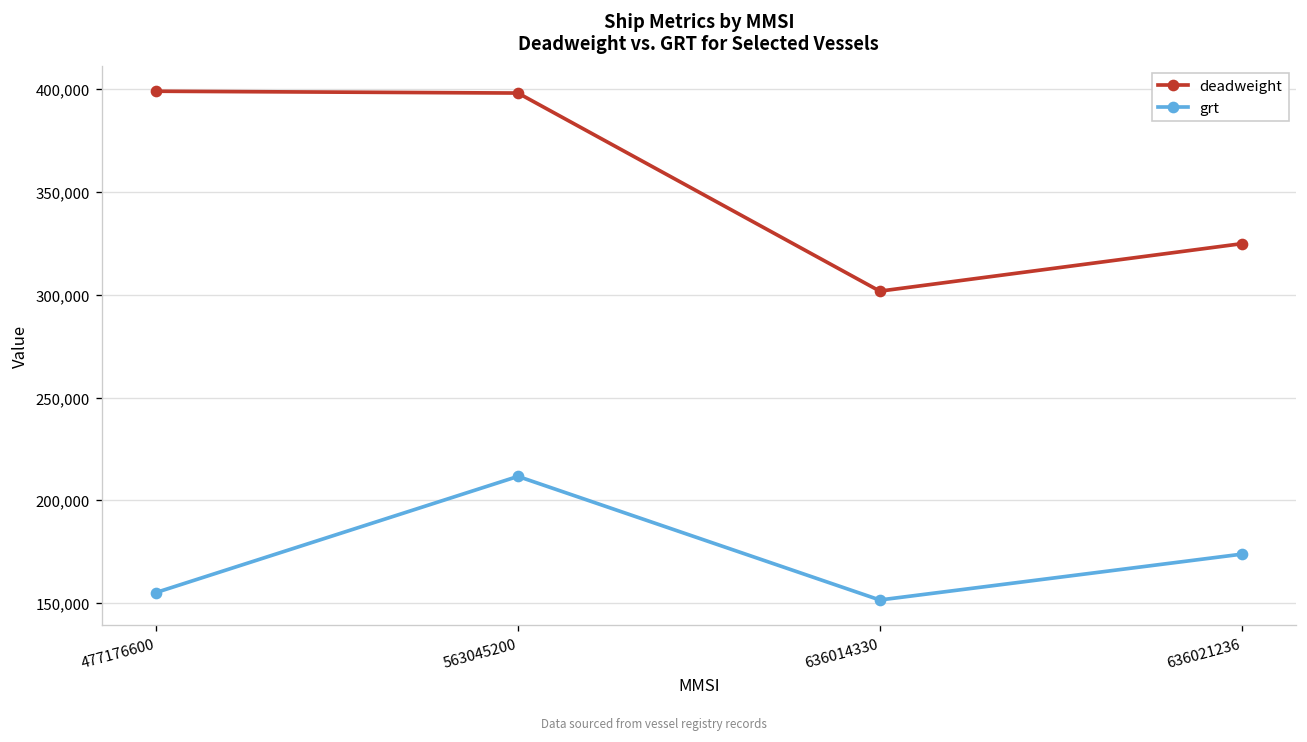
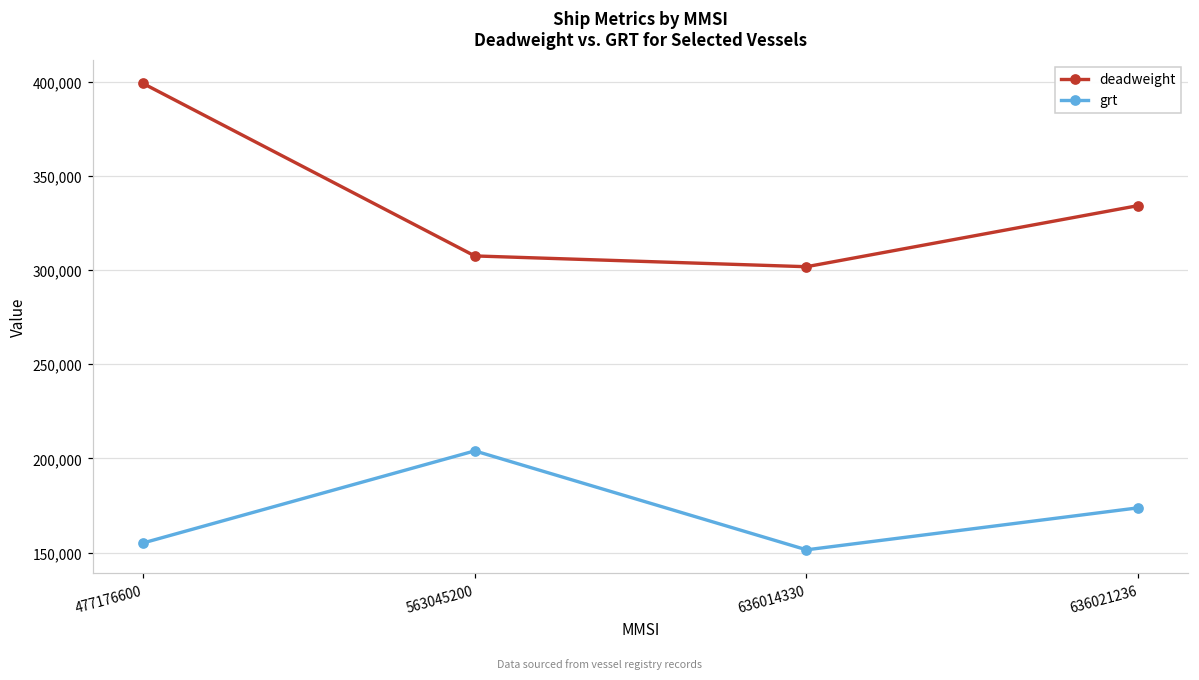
deadweight, 563045200: 398,000 -> 308,000
grt, 563045200: 212,000 -> 204,000
deadweight, 636021236: 325,000 -> 334,000
